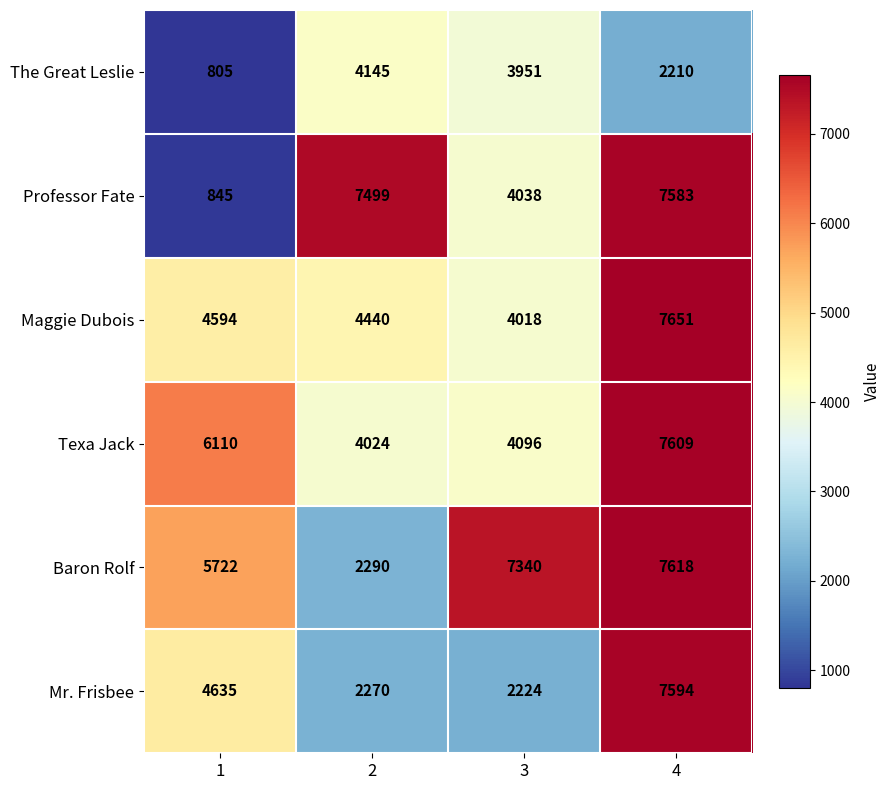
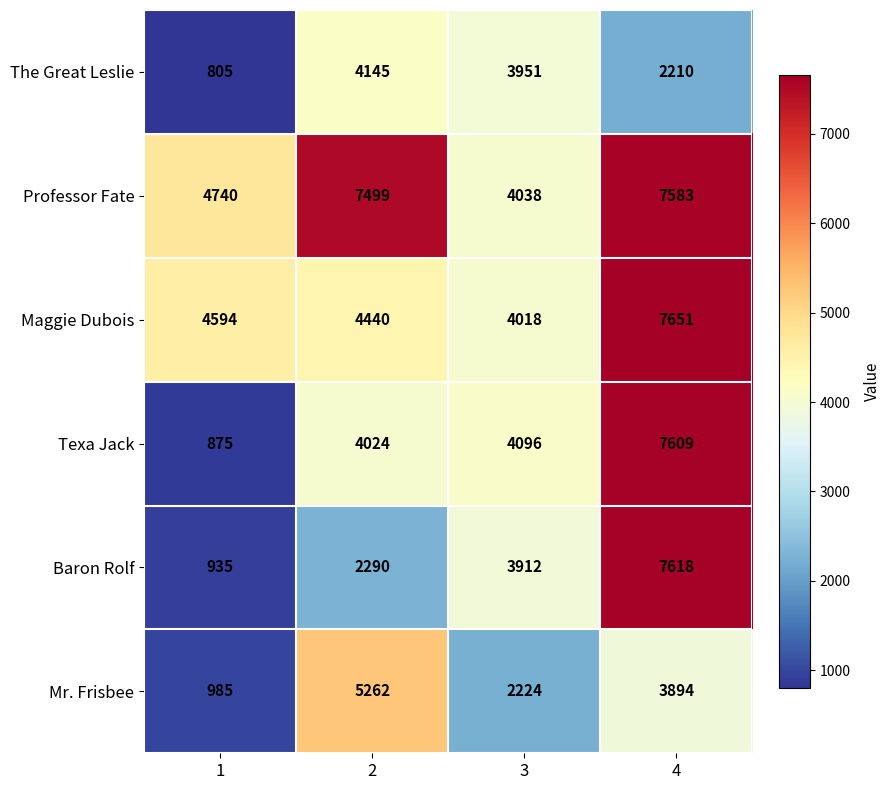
Professor Fate, 1: 845 -> 4740
Texa Jack, 1: 6110 -> 875
Baron Rolf, 1: 5722 -> 935
Baron Rolf, 3: 7340 -> 3912
Mr. Frisbee, 1: 4635 -> 985
Mr. Frisbee, 2: 2270 -> 5262
Mr. Frisbee, 4: 7594 -> 3894
